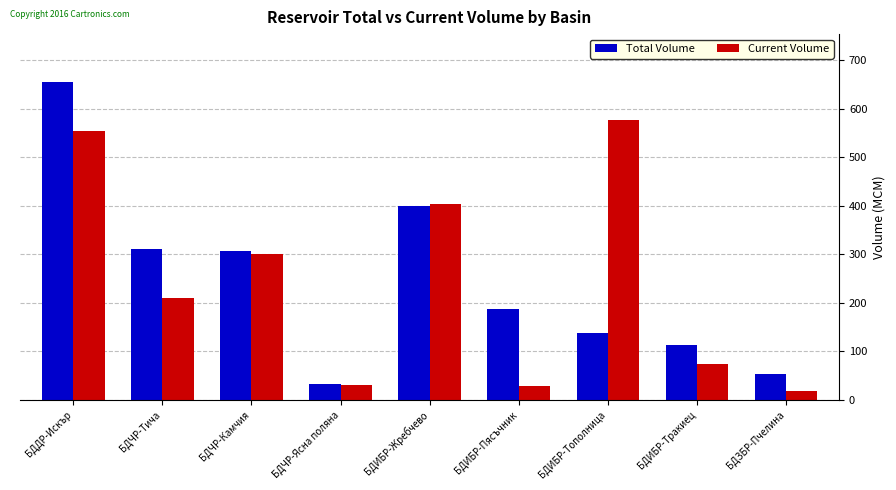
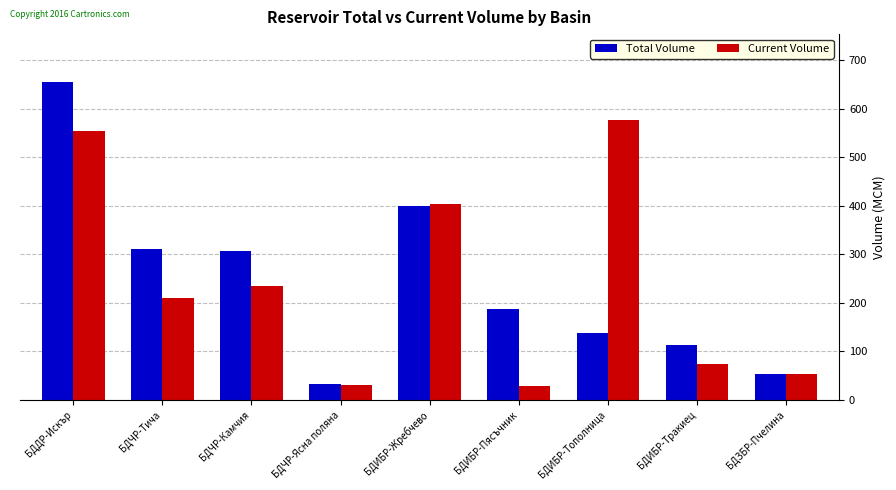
Current Volume, БДЧР-Камчия: 300 -> 230
Current Volume, БДЗБР-Пчелина: 20 -> 50
